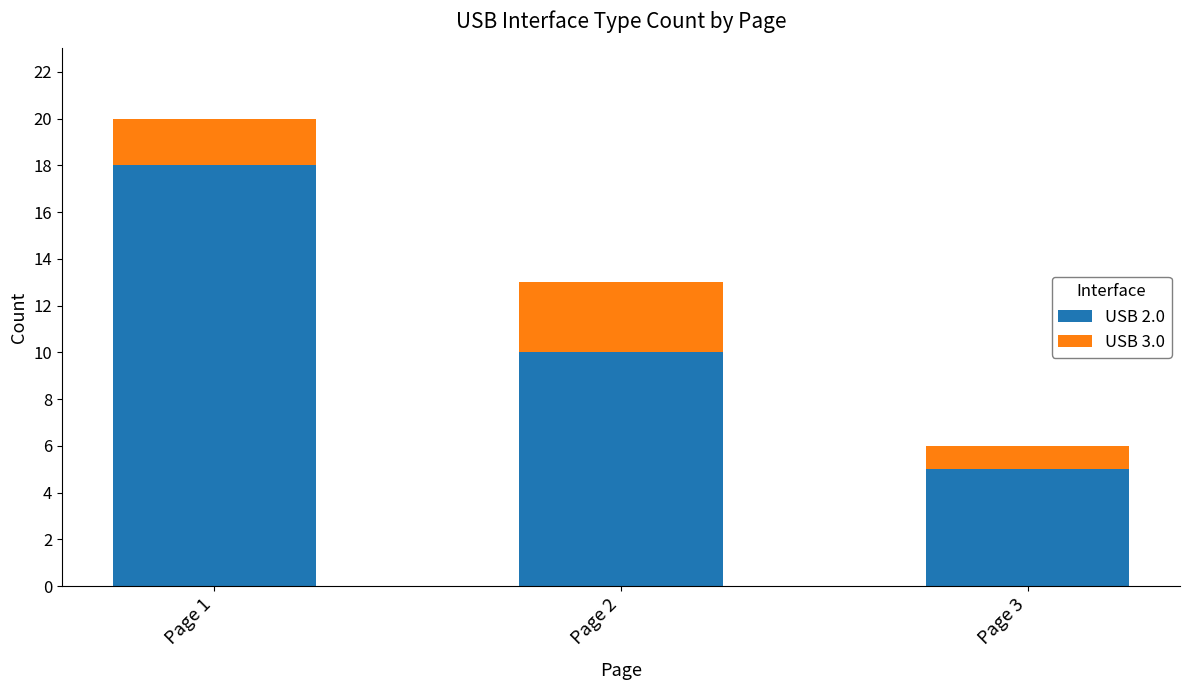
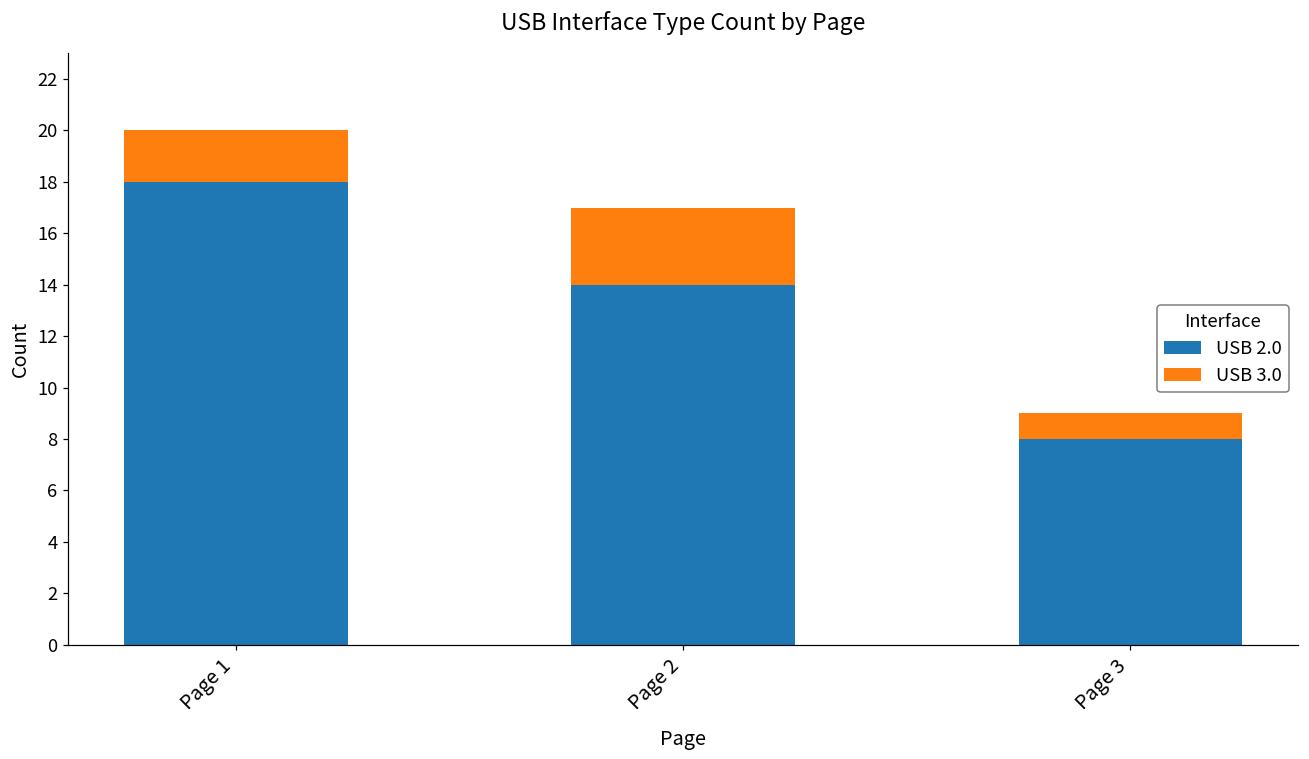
USB 2.0, Page 2: 10 -> 14
USB 2.0, Page 3: 5 -> 8
